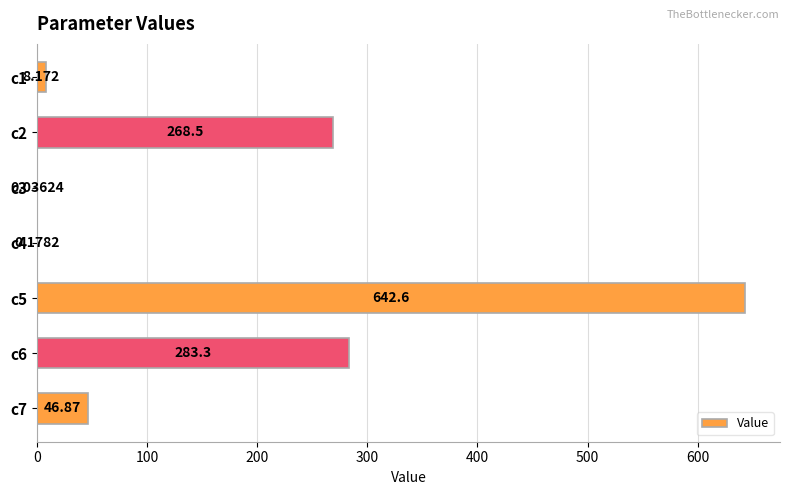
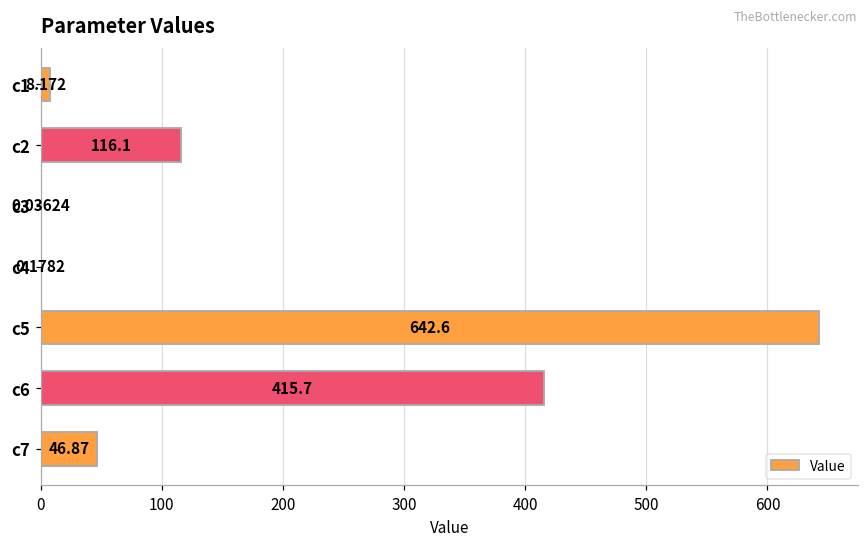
c2: 268.5 -> 116.1
c6: 283.3 -> 415.7
